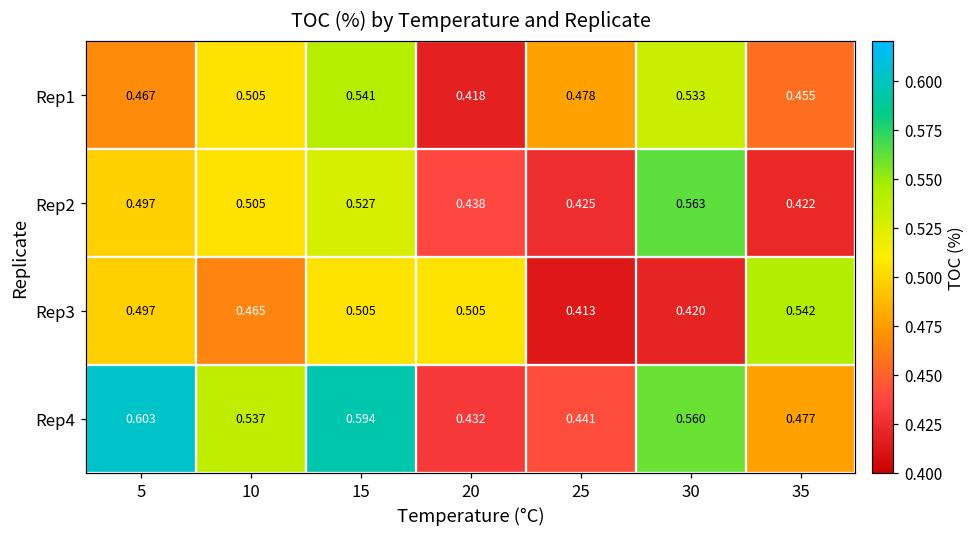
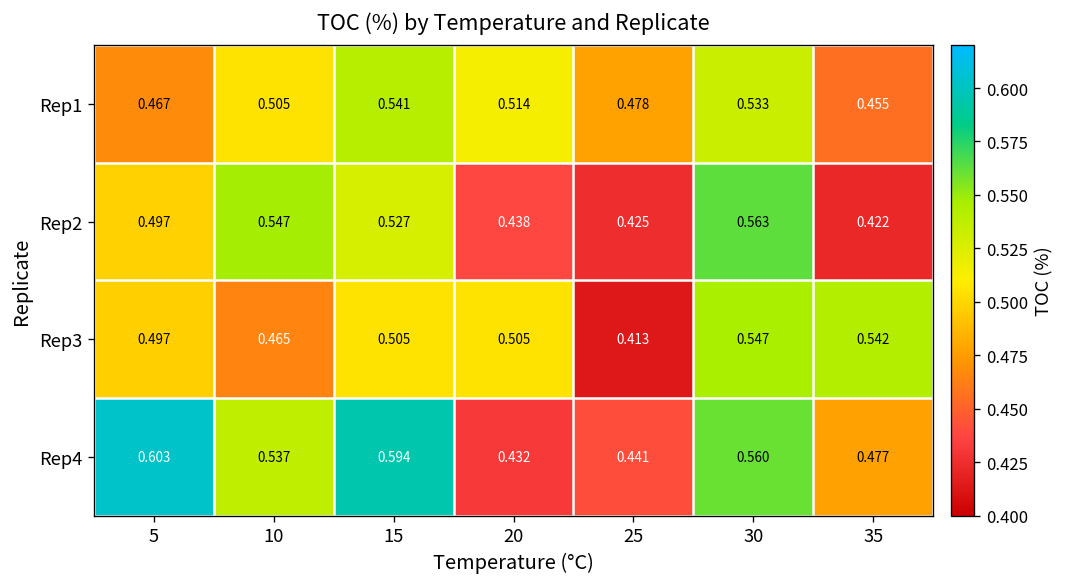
Rep1, 20: 0.418 -> 0.514
Rep2, 10: 0.505 -> 0.547
Rep3, 30: 0.420 -> 0.547
